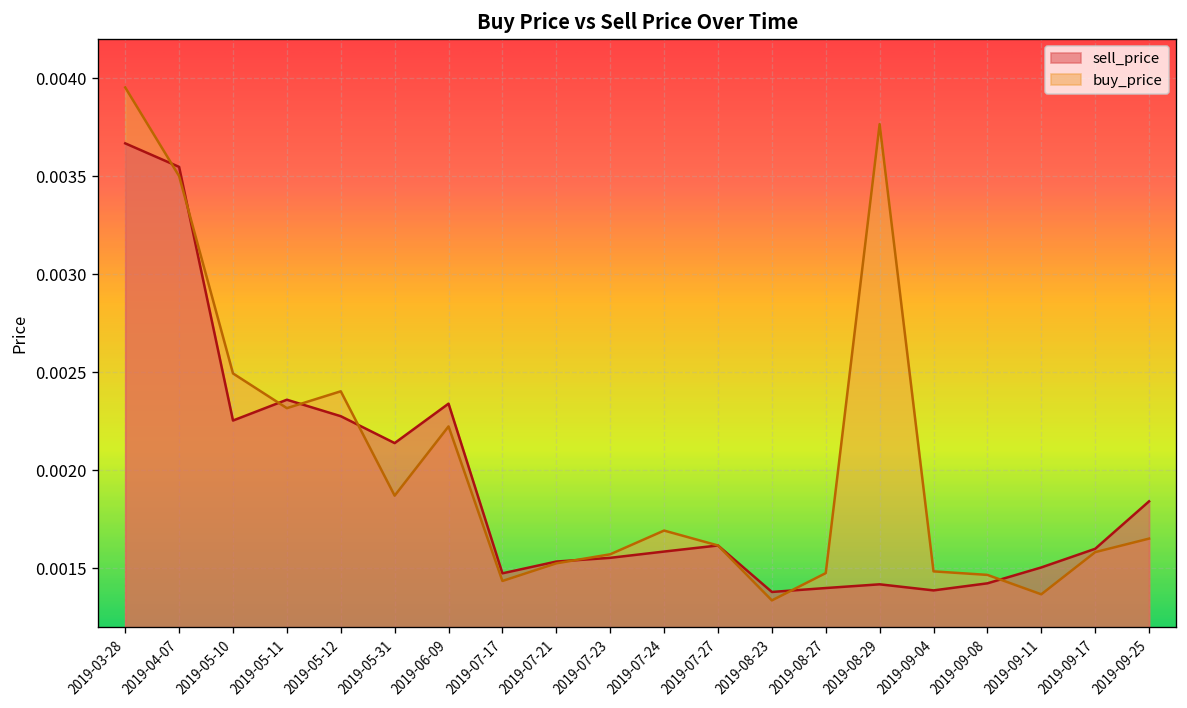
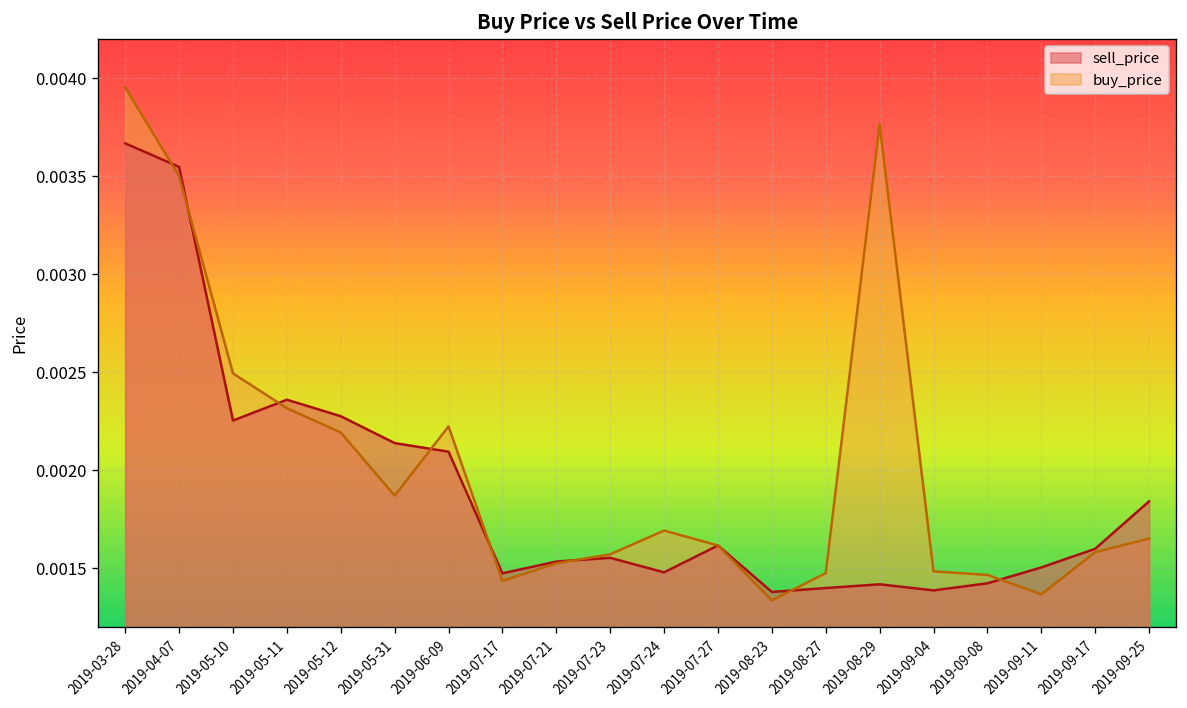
buy_price, 2019-05-12: 0.00240 -> 0.00219
sell_price, 2019-06-09: 0.00234 -> 0.00210
sell_price, 2019-07-24: 0.00159 -> 0.00148
